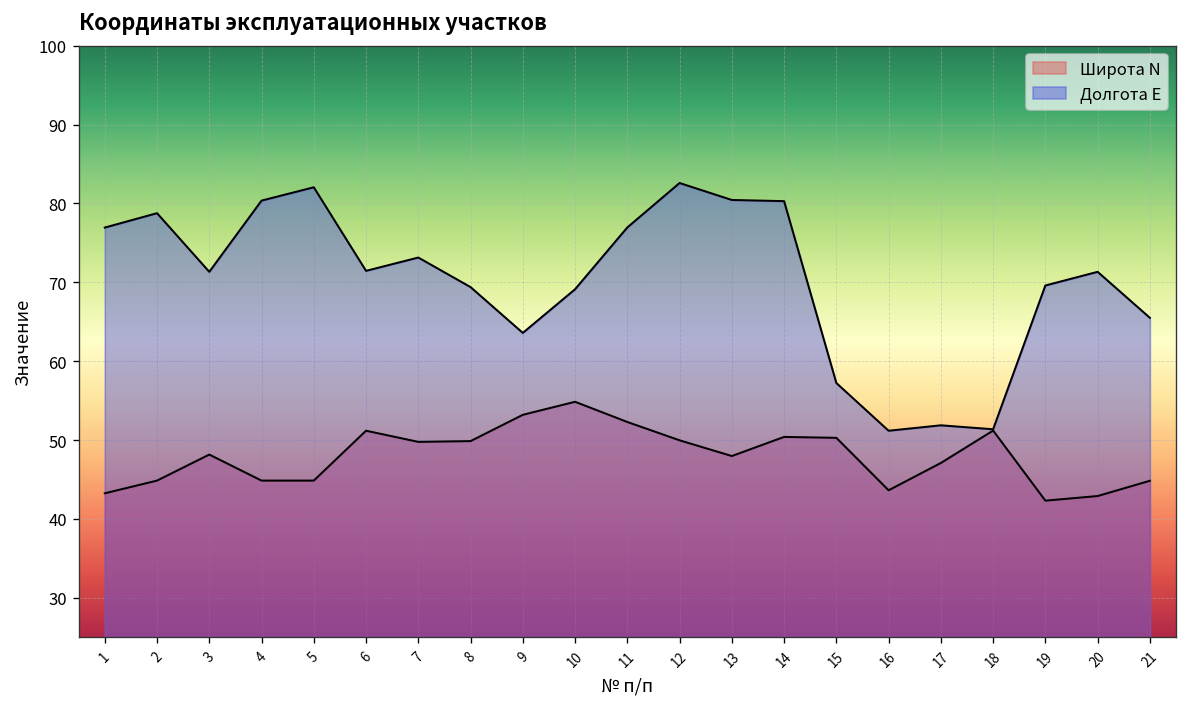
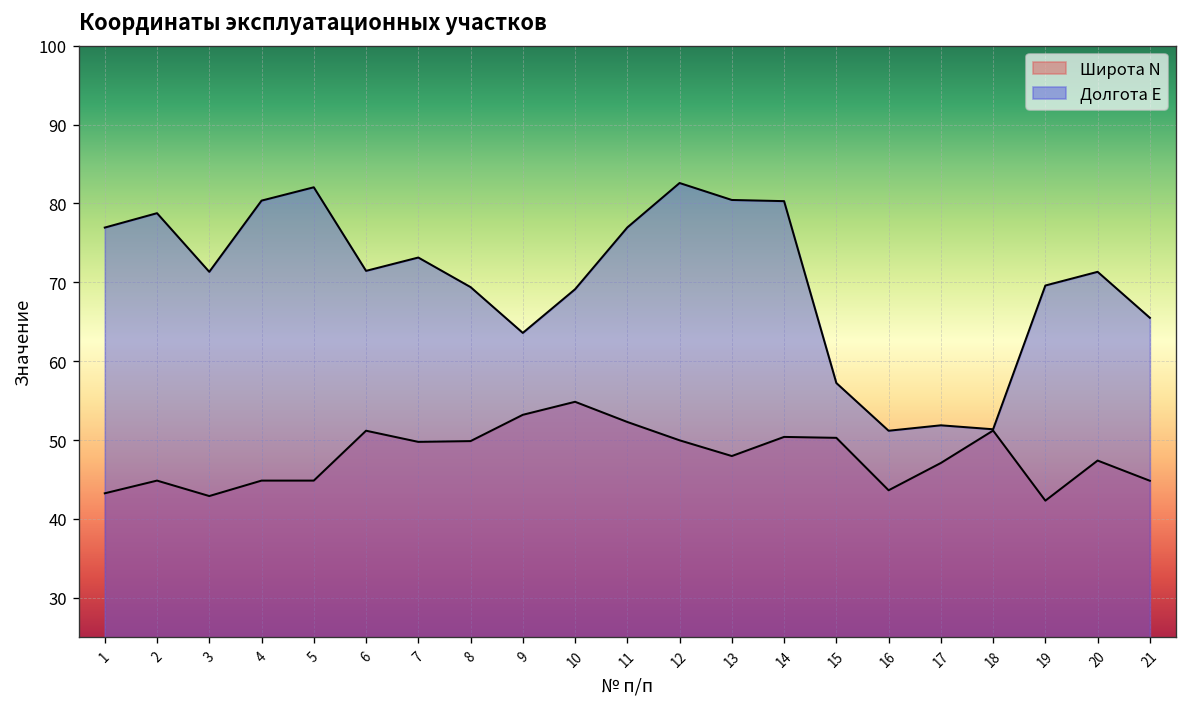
Широта N, 3: 48 -> 43
Широта N, 20: 43 -> 47
